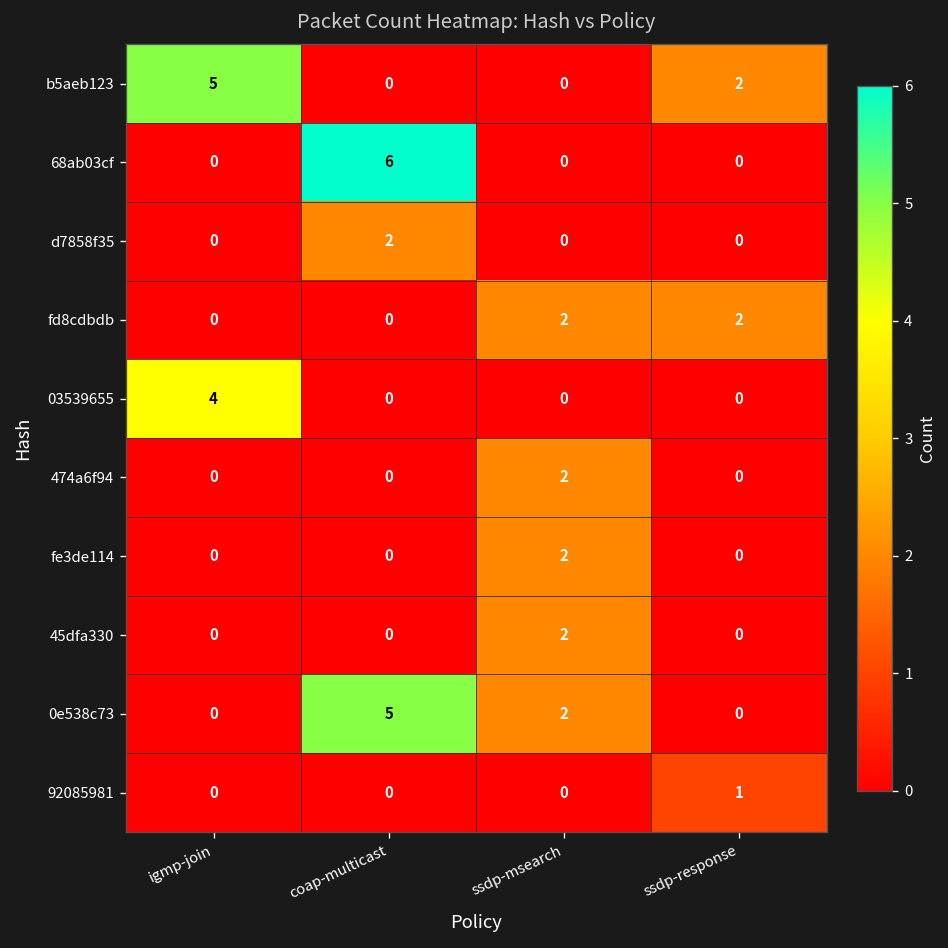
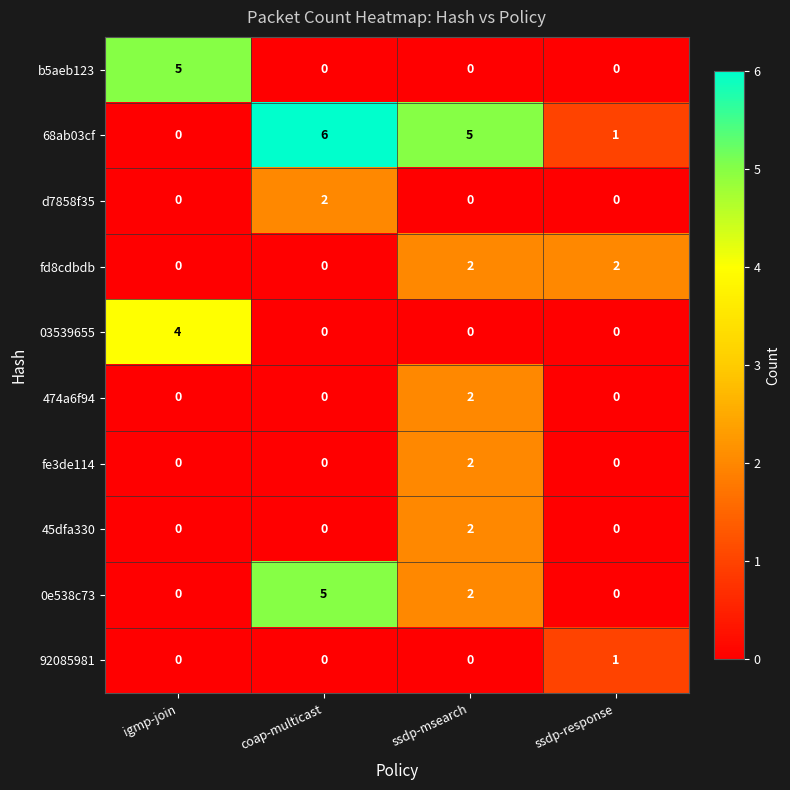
b5aeb123, ssdp-response: 2 -> 0
68ab03cf, ssdp-msearch: 0 -> 5
68ab03cf, ssdp-response: 0 -> 1
